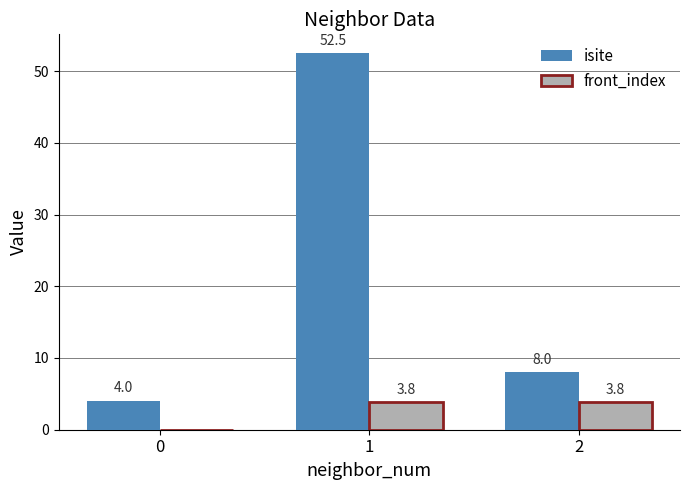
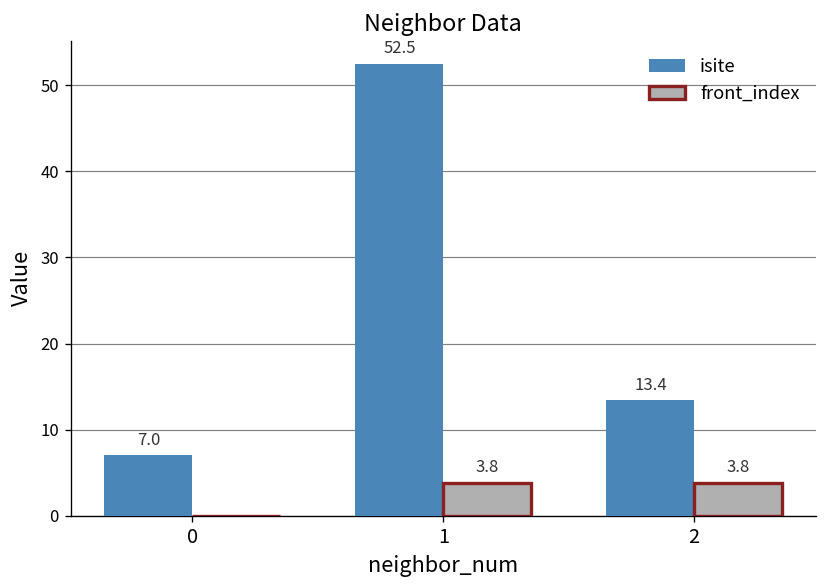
isite, 0: 4.0 -> 7.0
isite, 2: 8.0 -> 13.4
